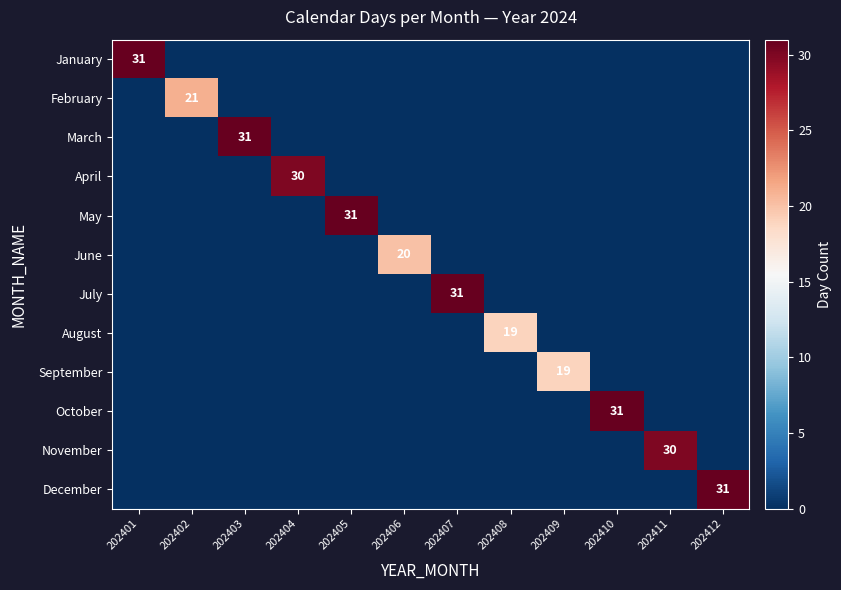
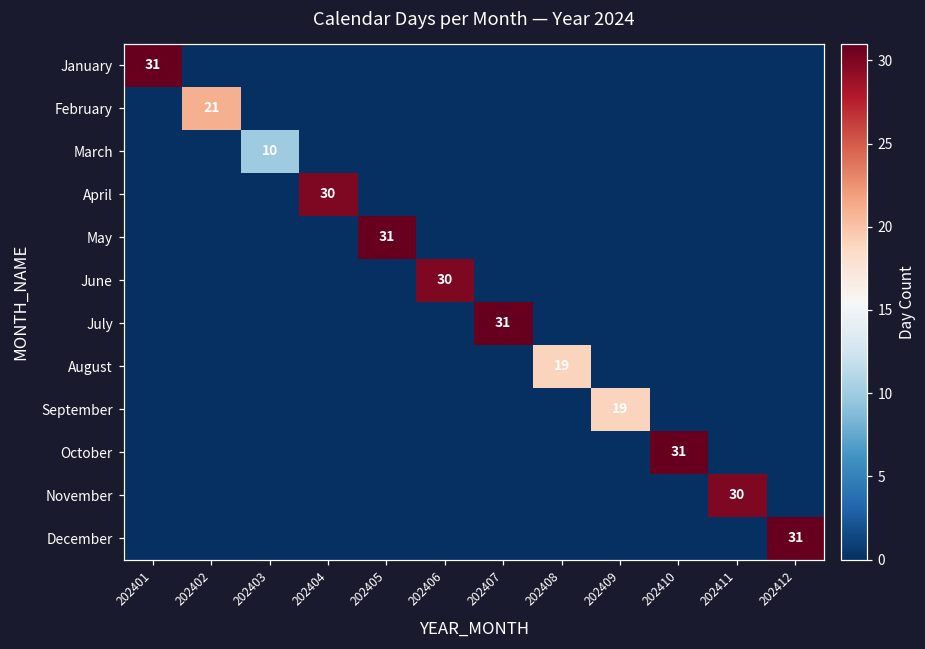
March, 202403: 31 -> 10
June, 202406: 20 -> 30
